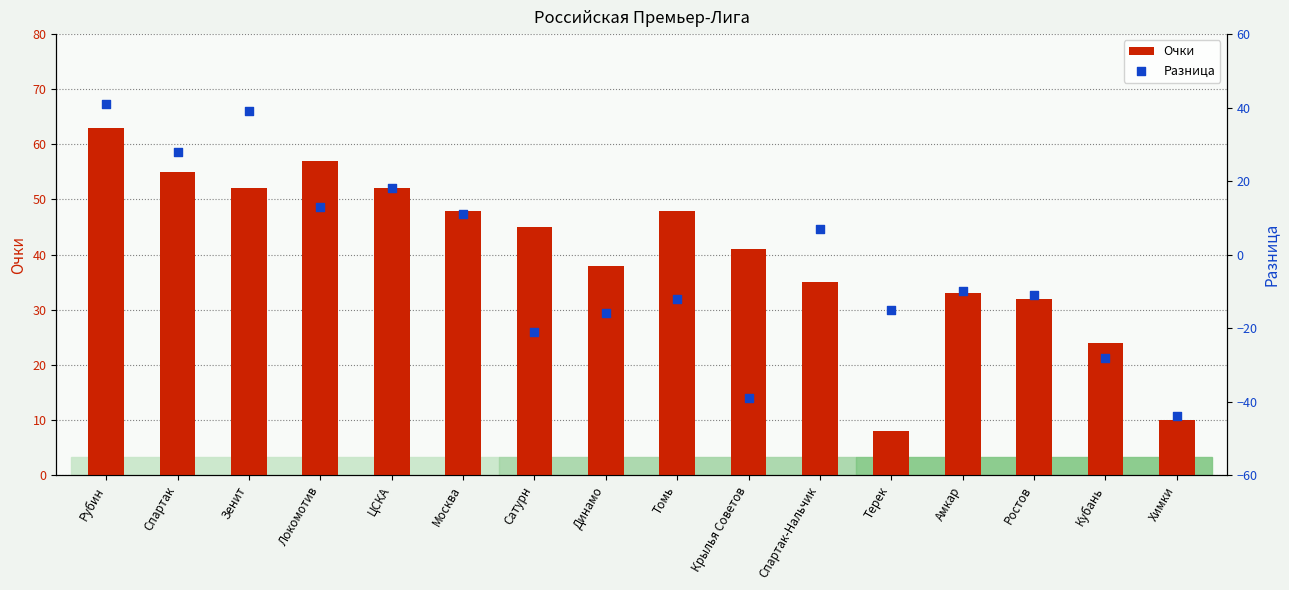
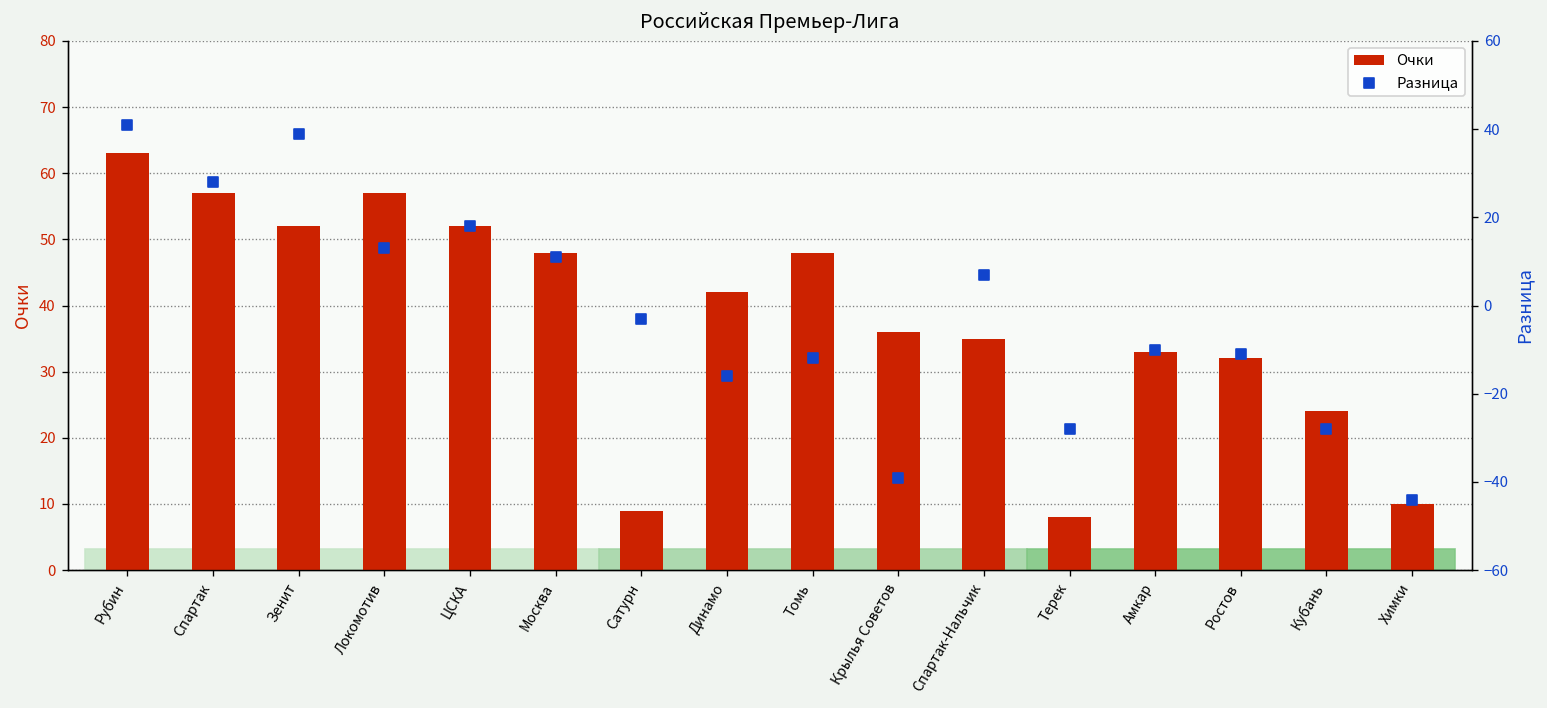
Очки, Спартак: 55 -> 57
Очки, Сатурн: 45 -> 9
Очки, Динамо: 38 -> 42
Очки, Крылья Советов: 41 -> 36
Разница, Сатурн: -21 -> -3
Разница, Терек: -15 -> -28
